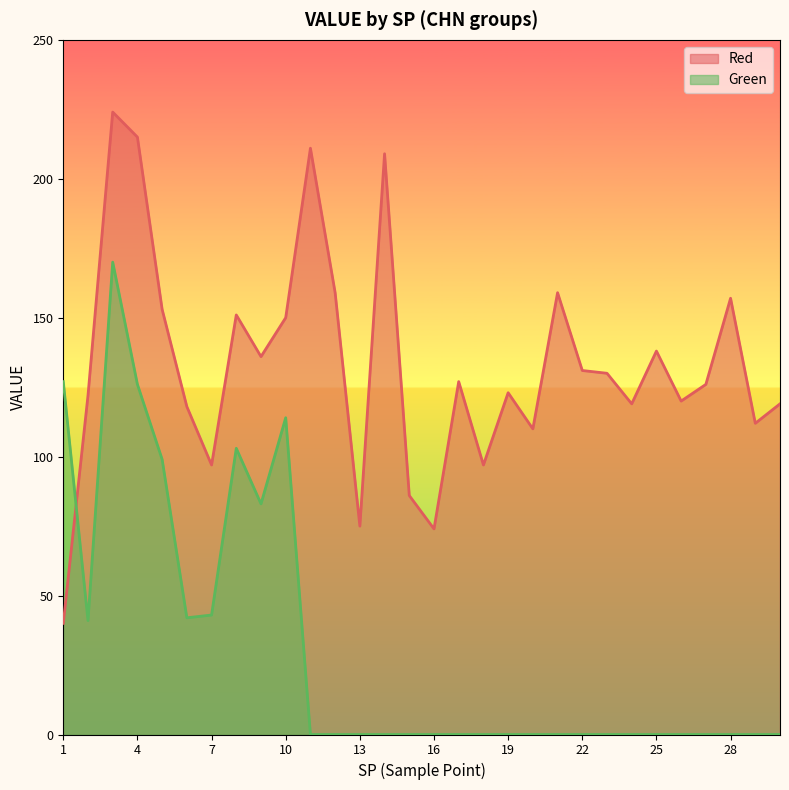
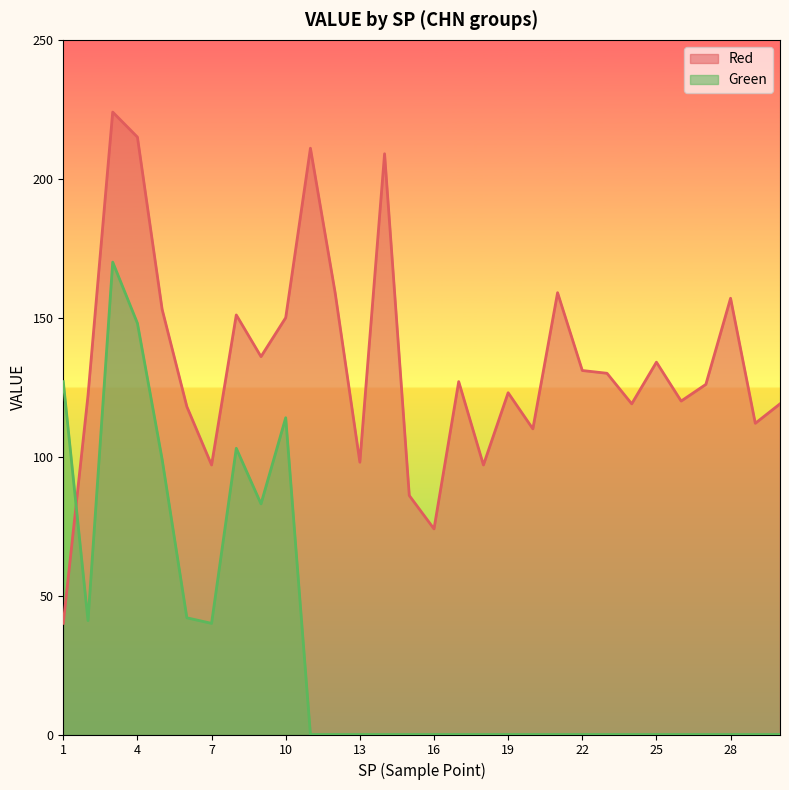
Green, 4: 126 -> 148
Green, 7: 43 -> 40
Red, 13: 75 -> 98
Red, 25: 138 -> 134
